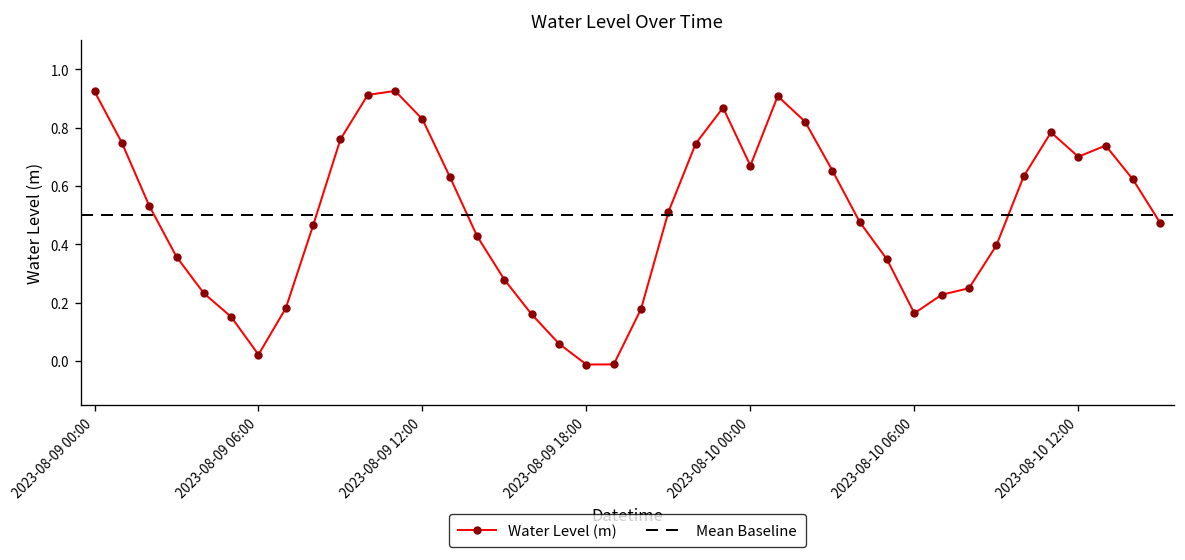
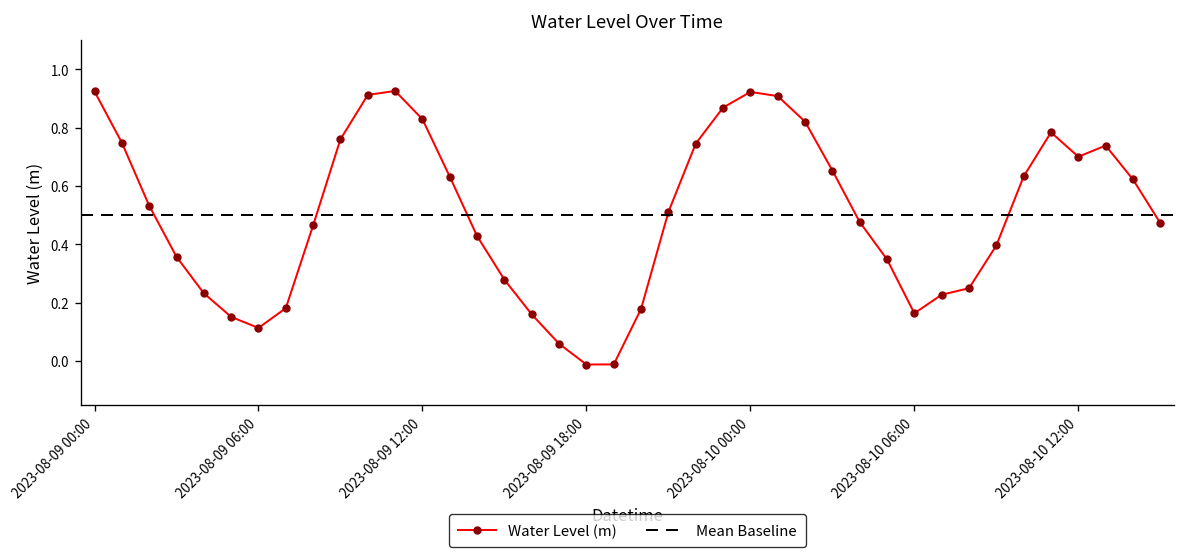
2023-08-09 06:00: 0.02 -> 0.11
2023-08-10 00:00: 0.67 -> 0.92
